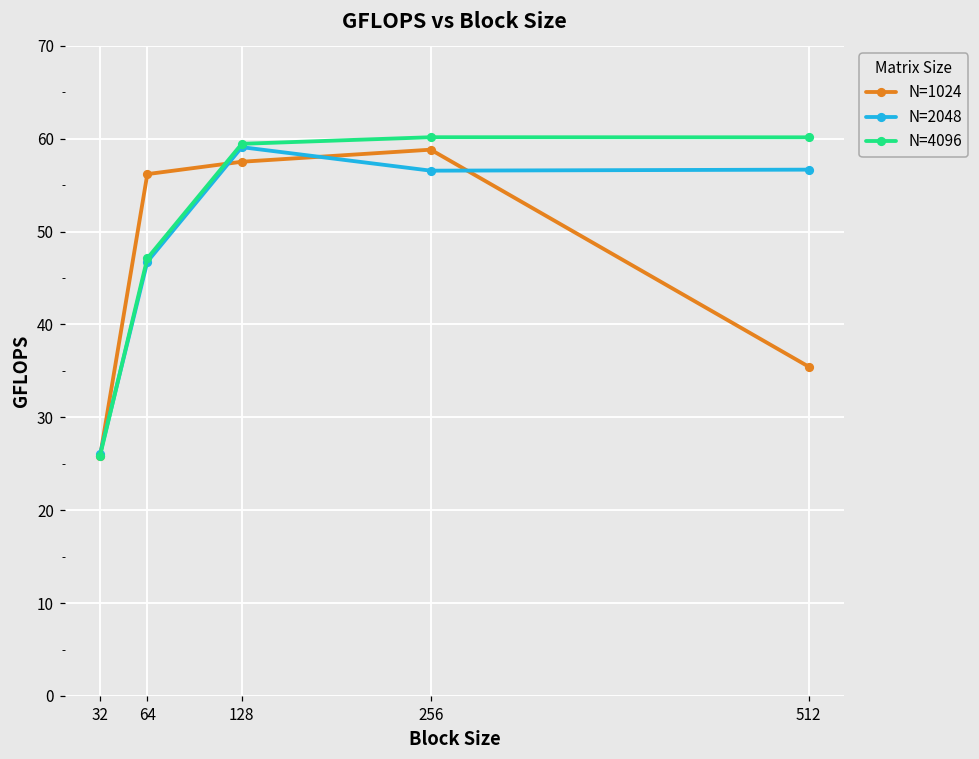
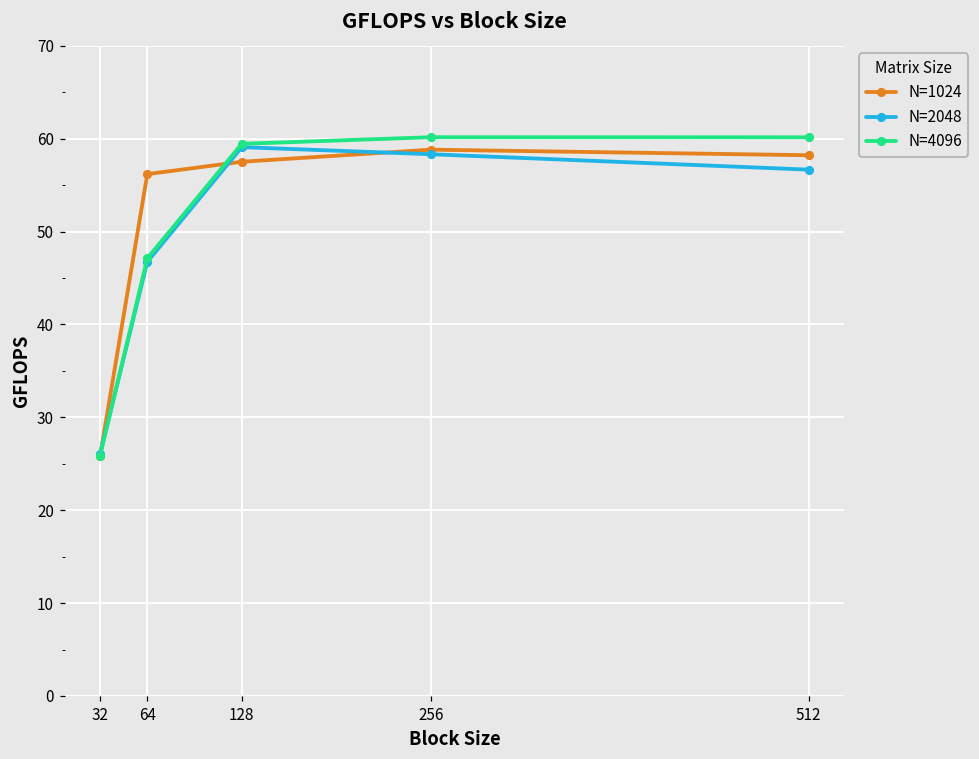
N=2048, 256: 57 -> 58
N=1024, 512: 35 -> 58
